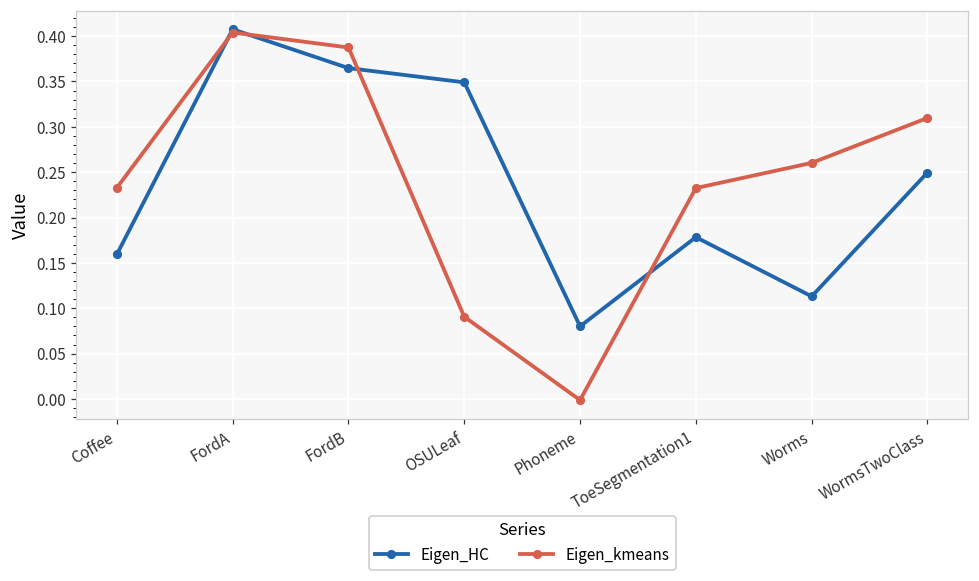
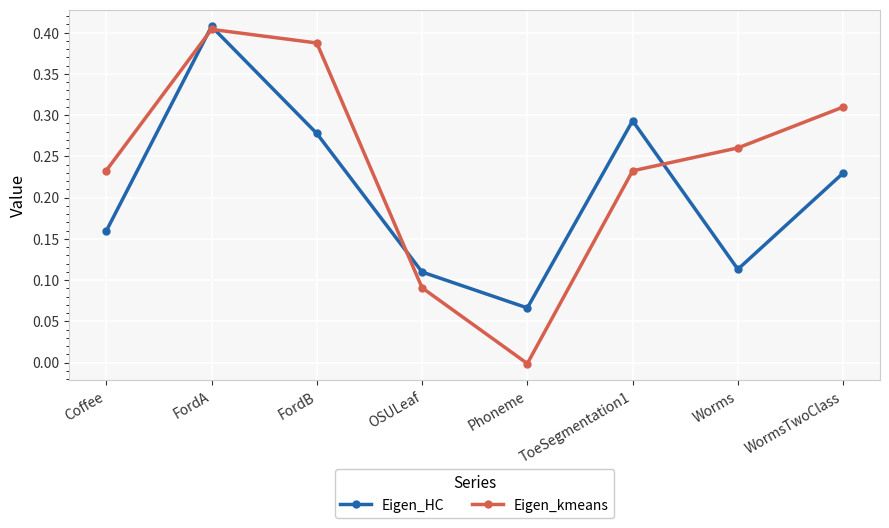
Eigen_HC, FordB: 0.36 -> 0.28
Eigen_HC, OSULeaf: 0.35 -> 0.11
Eigen_HC, Phoneme: 0.08 -> 0.07
Eigen_HC, ToeSegmentation1: 0.18 -> 0.29
Eigen_HC, WormsTwoClass: 0.25 -> 0.23
